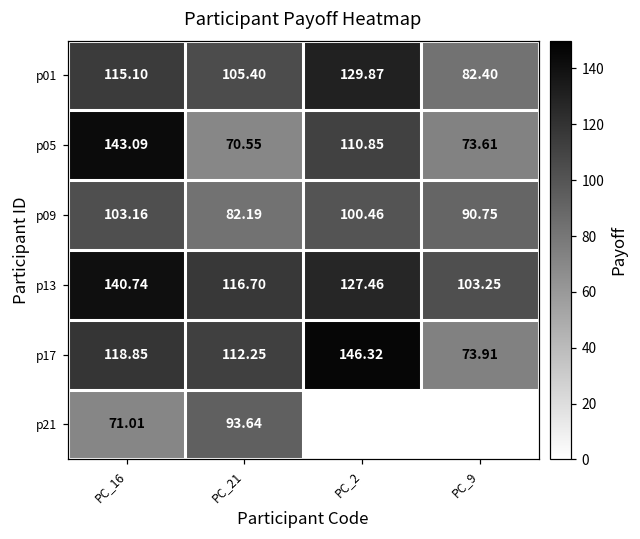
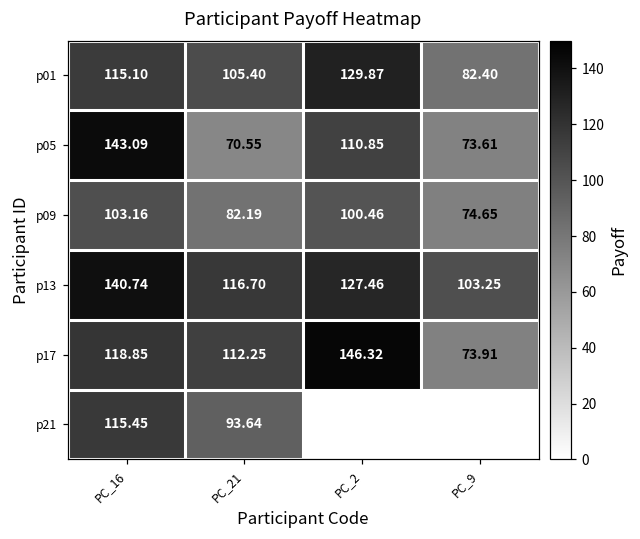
p09, PC_9: 90.75 -> 74.65
p21, PC_16: 71.01 -> 115.45
